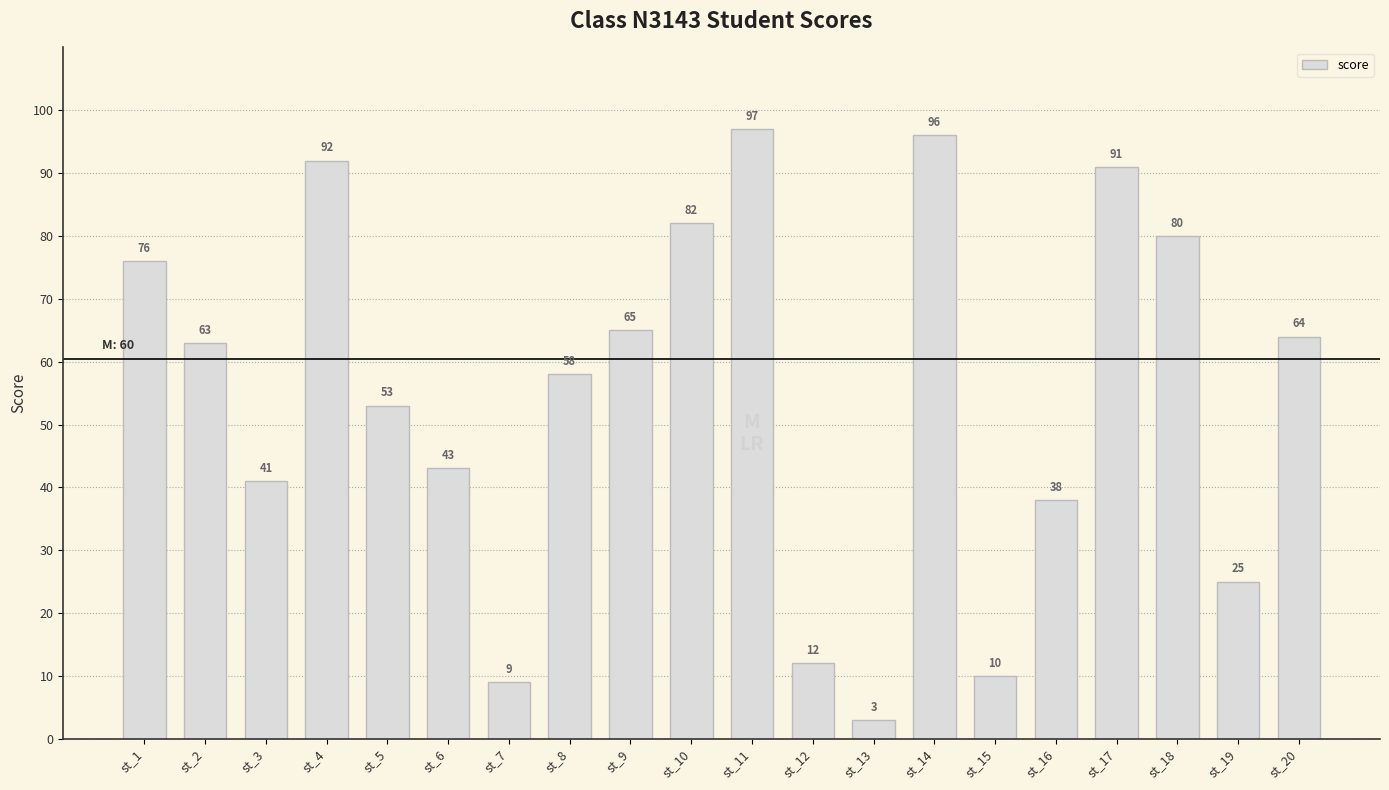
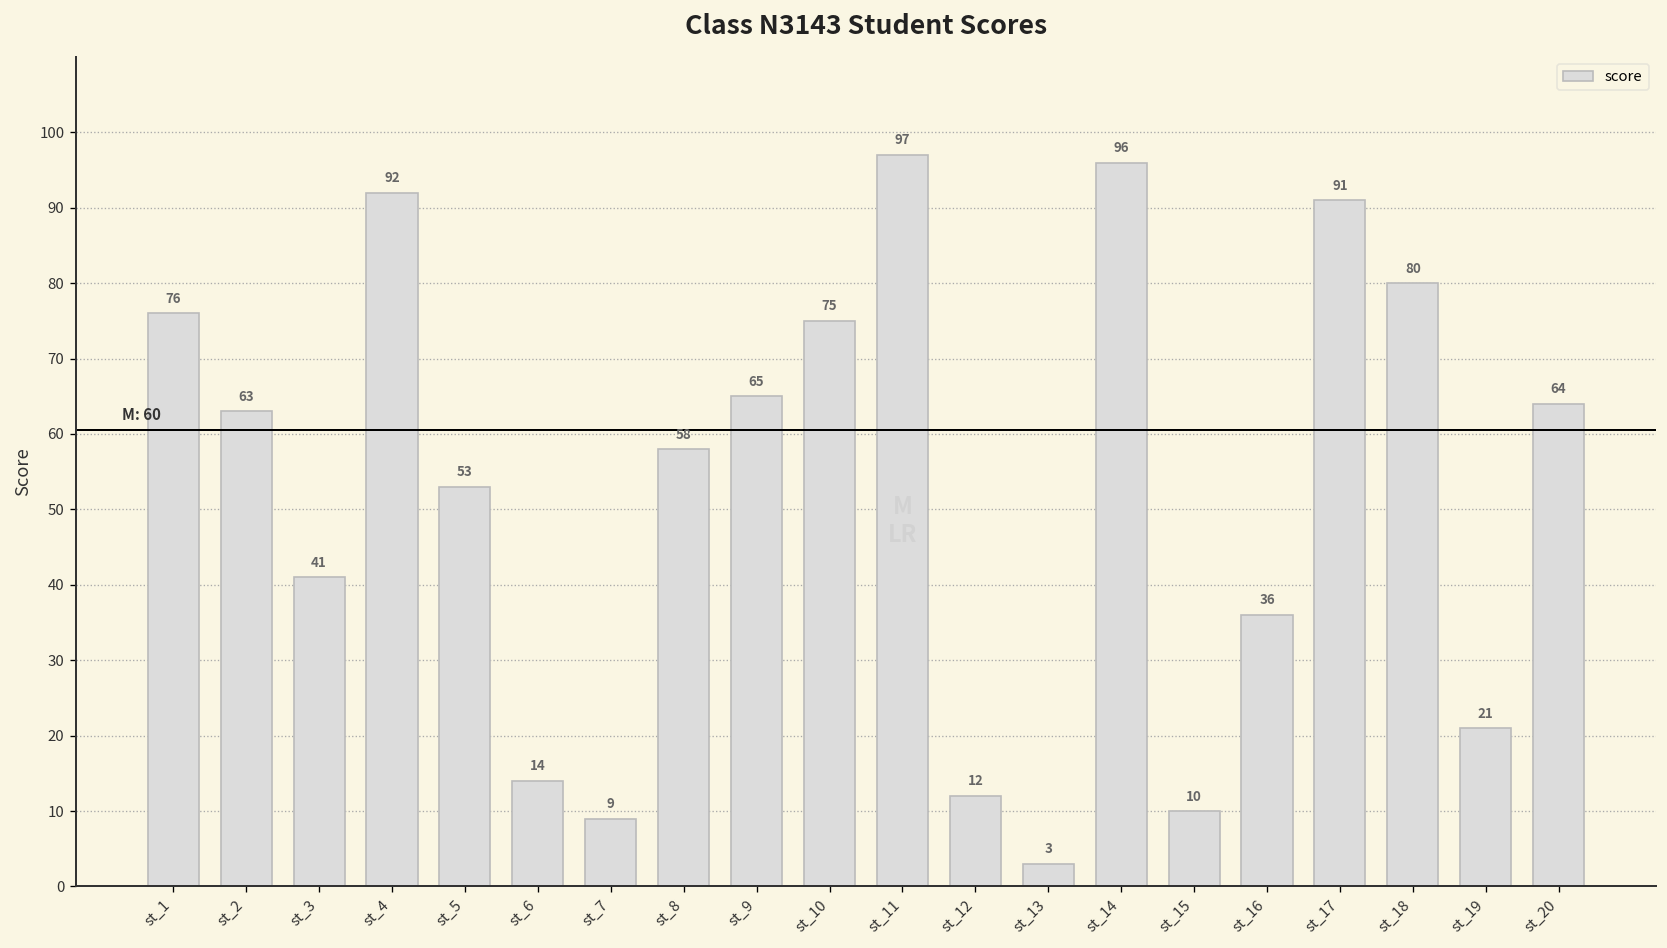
st_6: 43 -> 14
st_10: 82 -> 75
st_16: 38 -> 36
st_19: 25 -> 21
